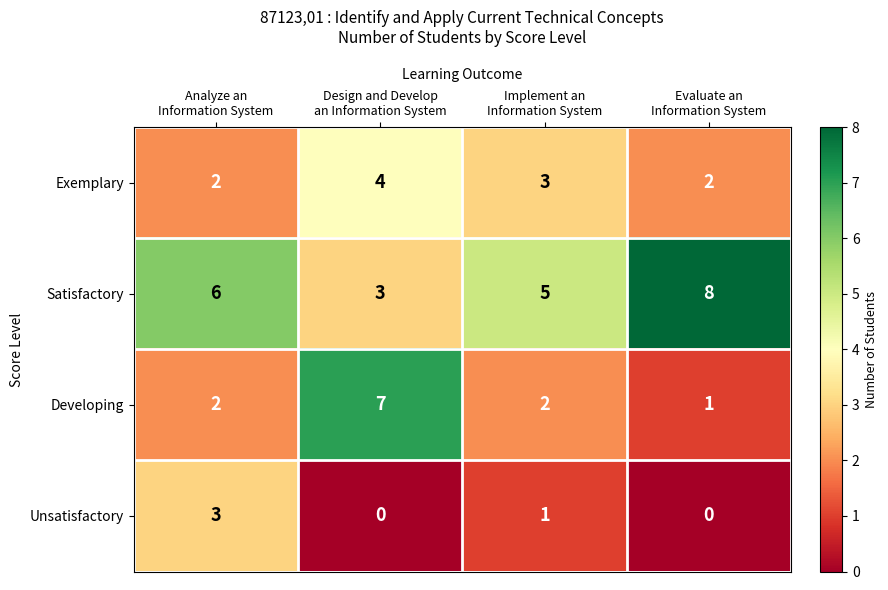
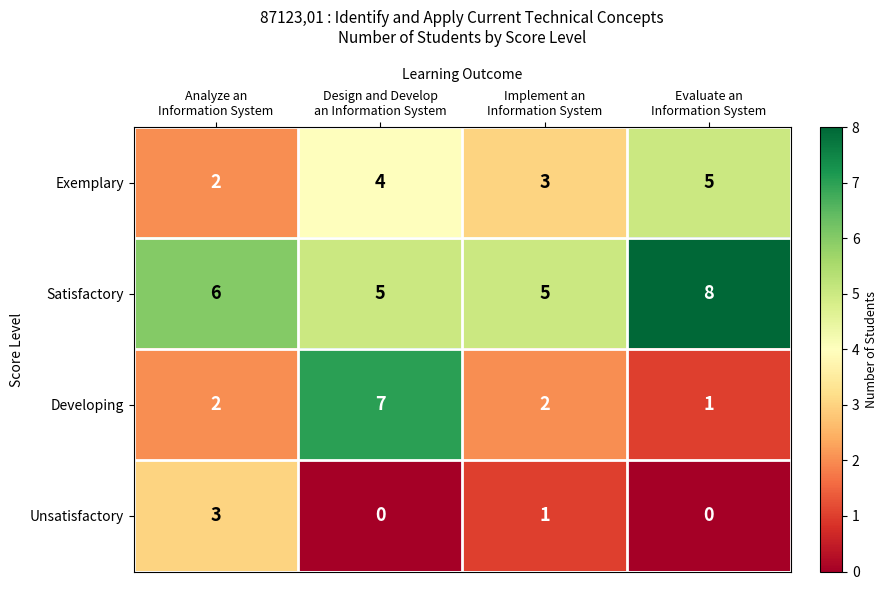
Exemplary, Evaluate an Information System: 2 -> 5
Satisfactory, Design and Develop an Information System: 3 -> 5
